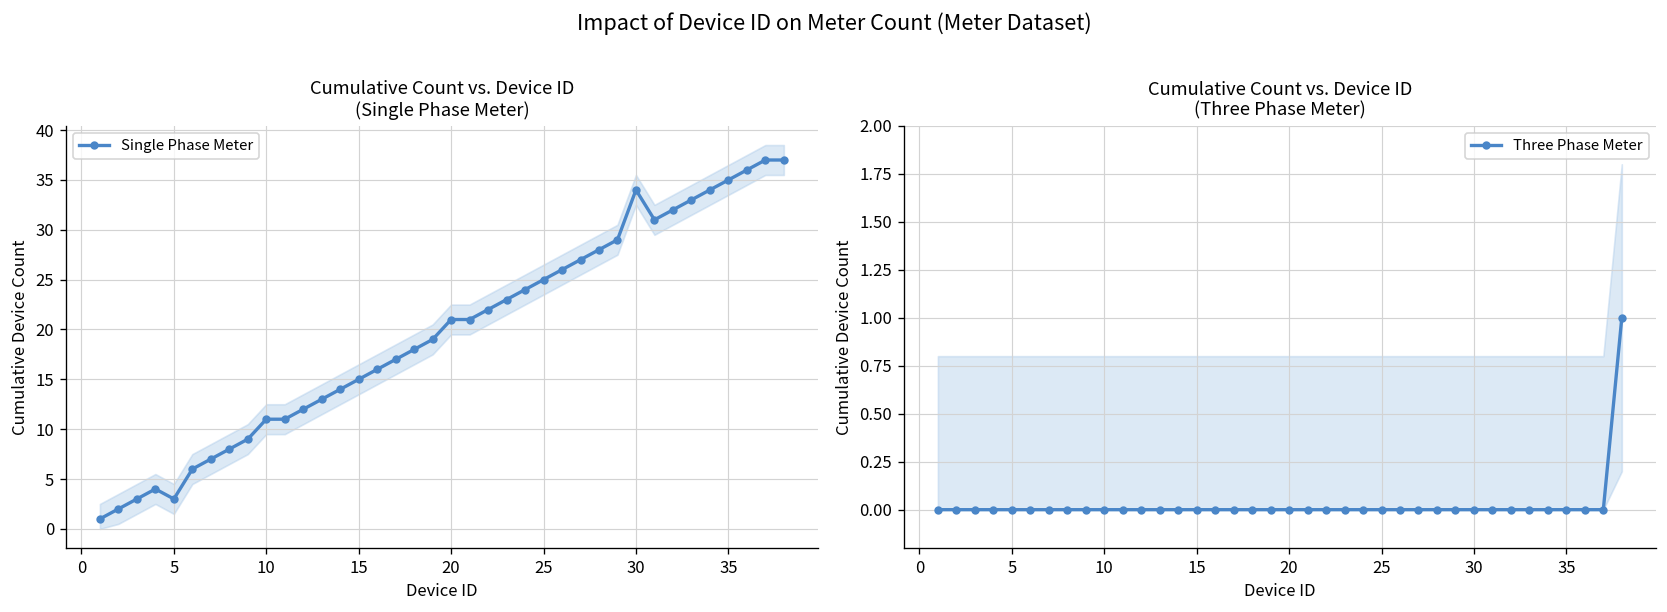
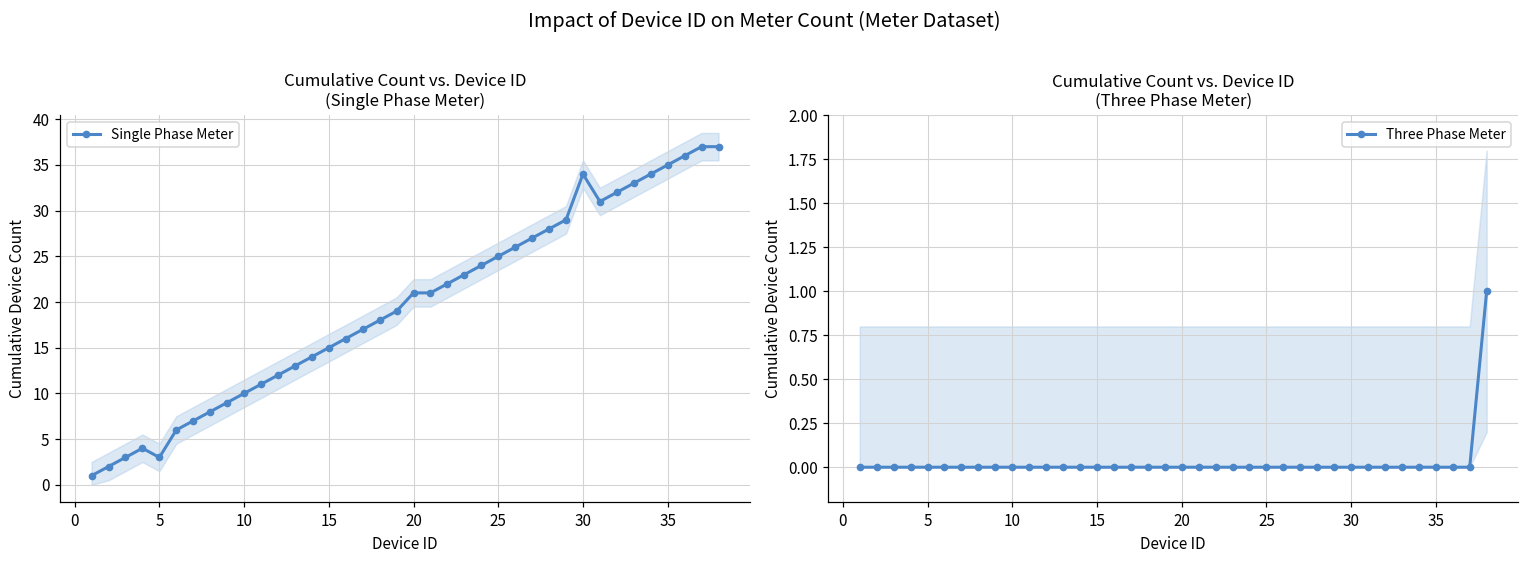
Cumulative Count vs. Device ID (Single Phase Meter), Single Phase Meter, 10: 11 -> 10
